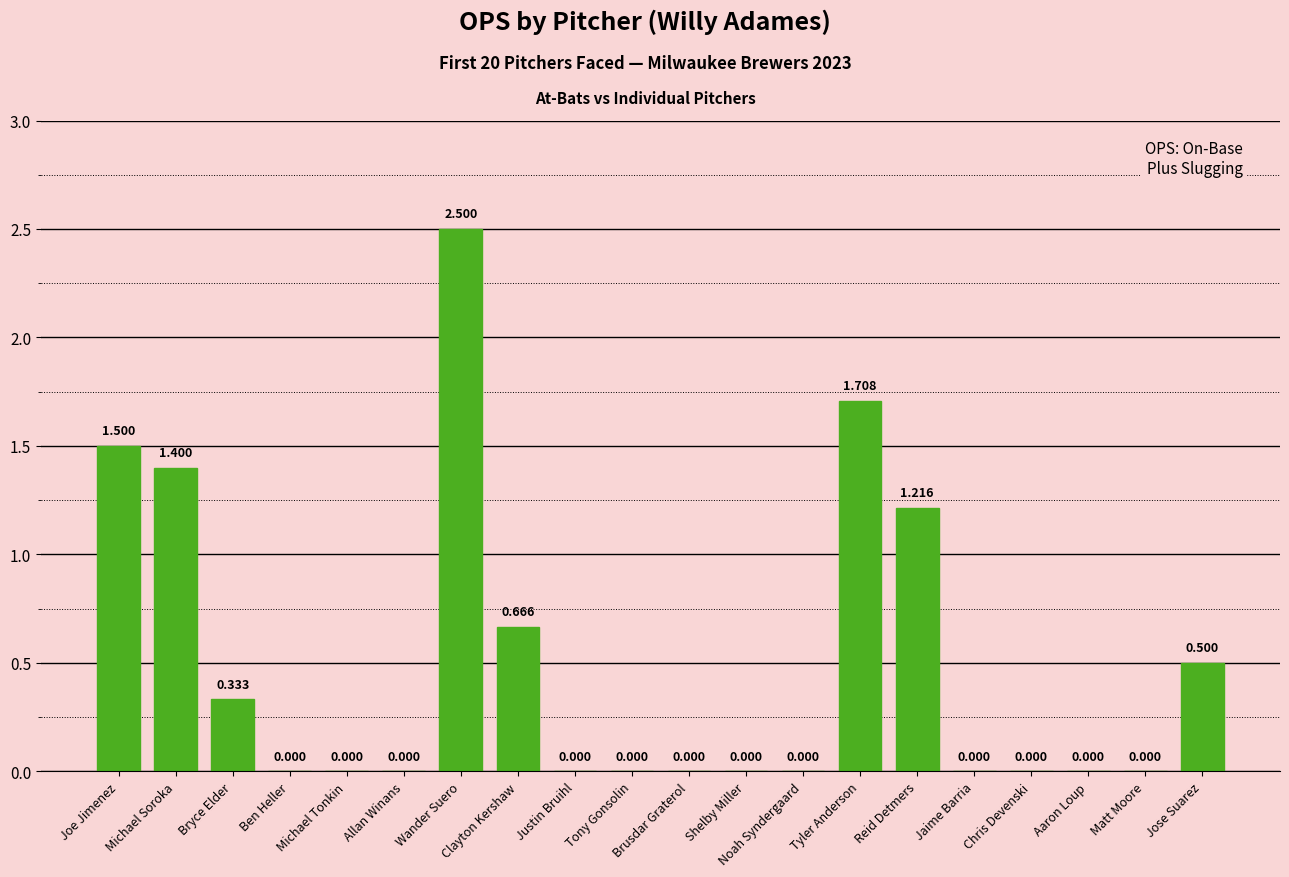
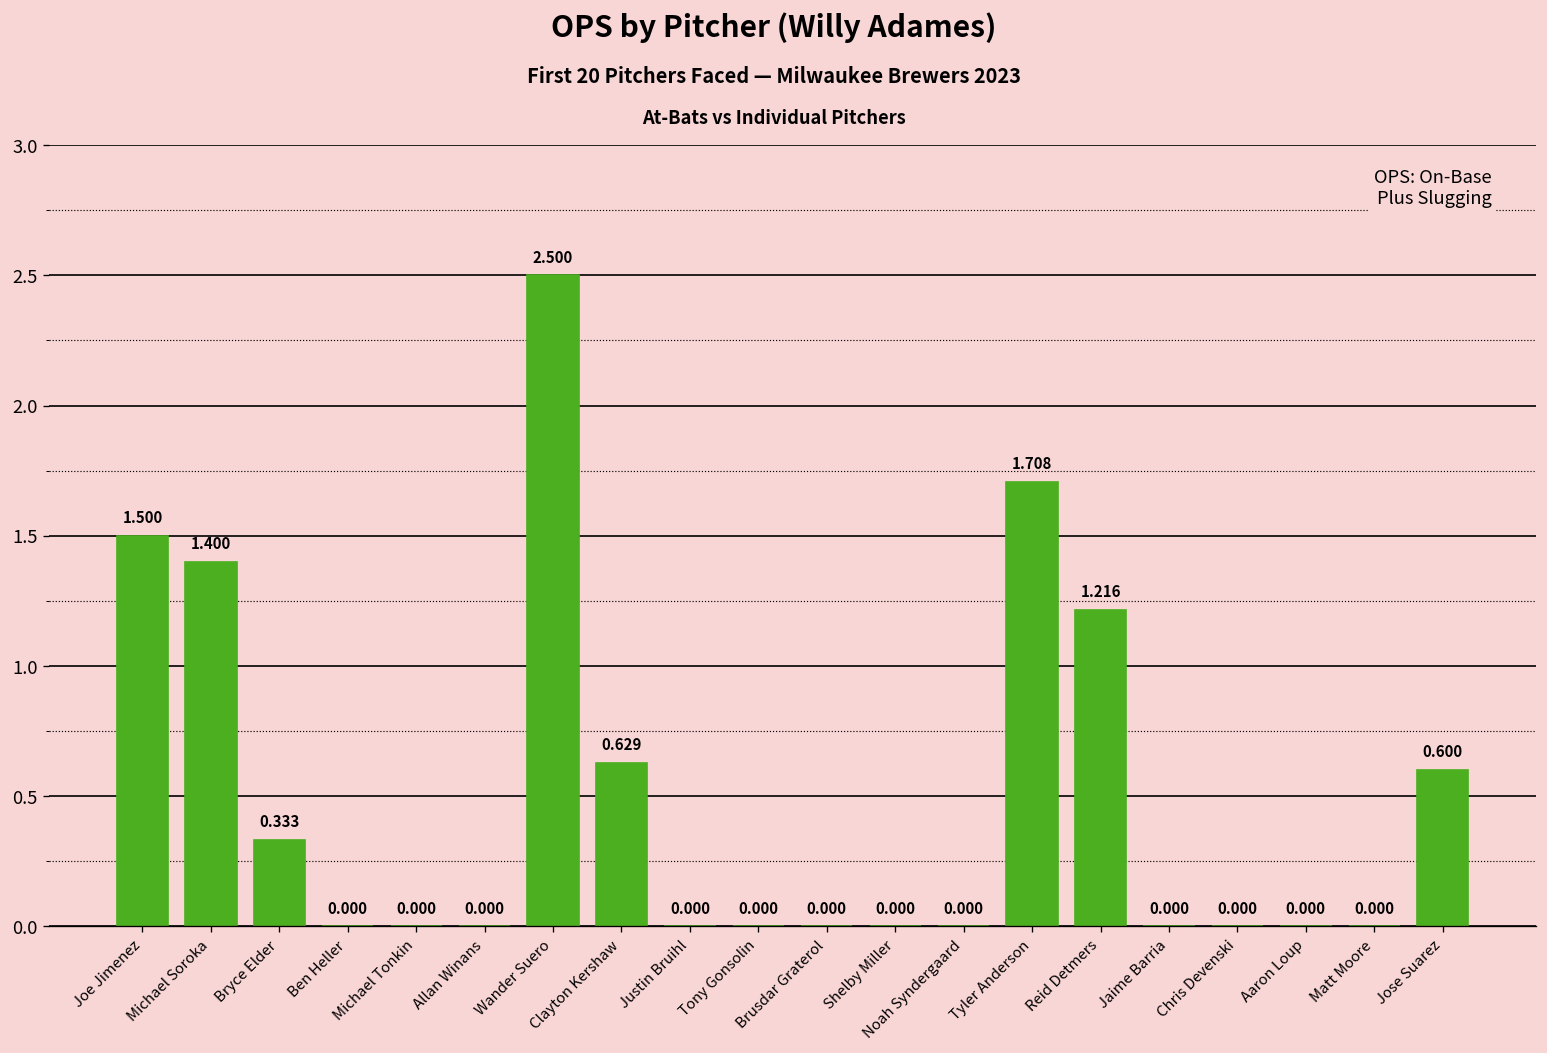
Clayton Kershaw: 0.666 -> 0.629
Jose Suarez: 0.500 -> 0.600
